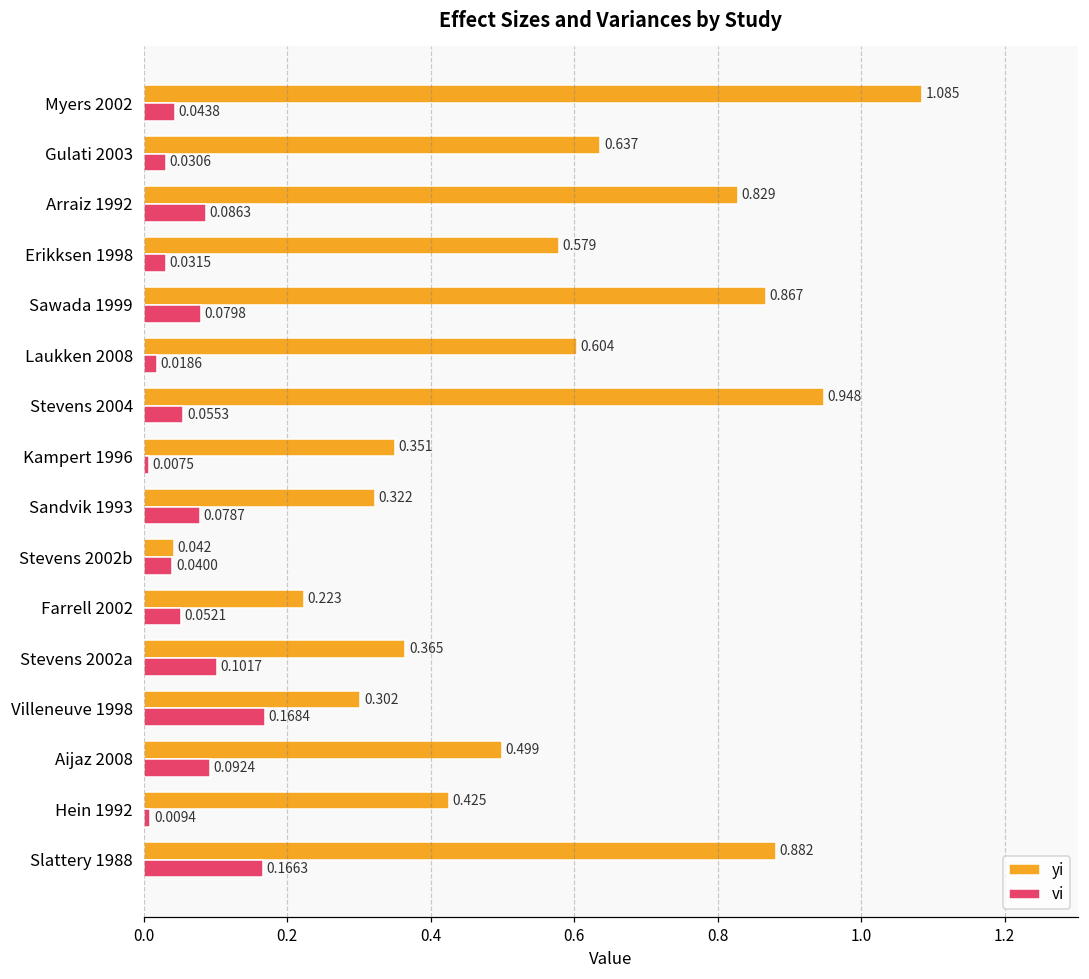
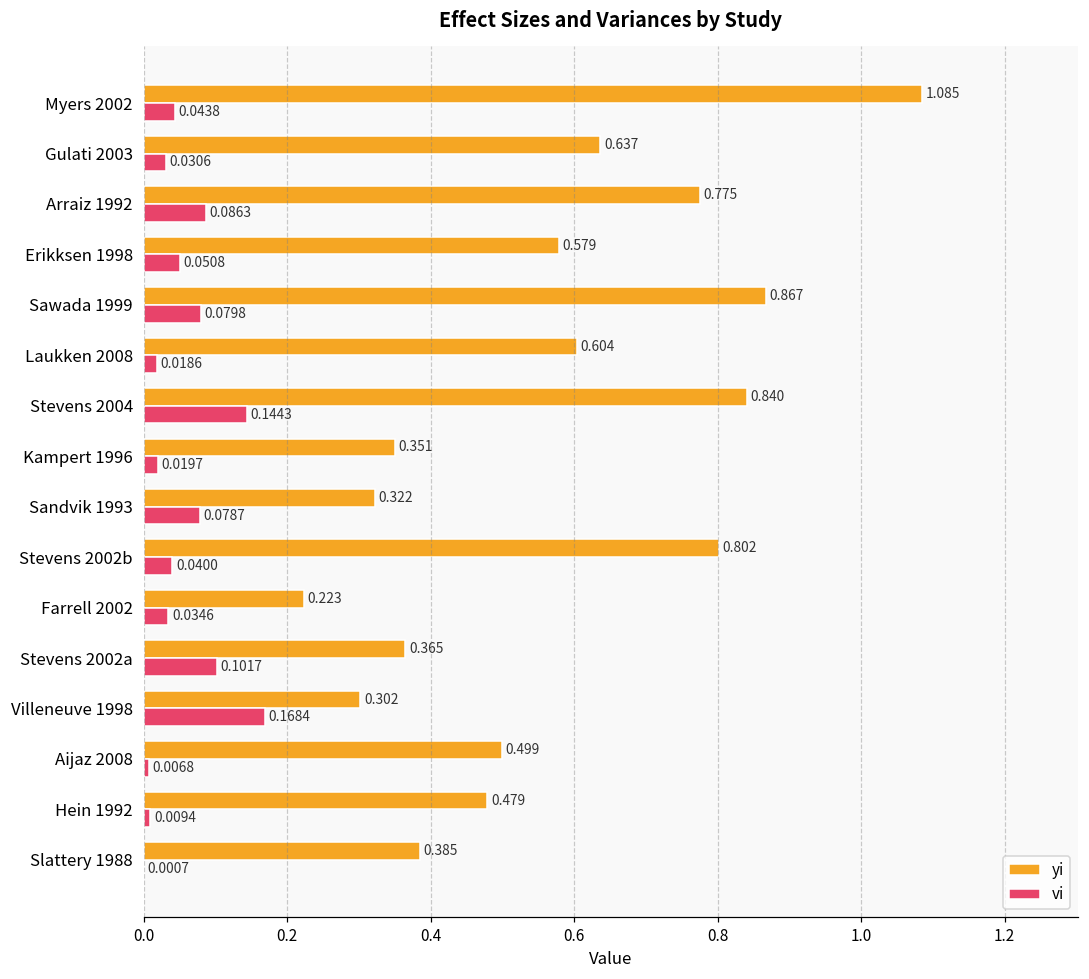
yi, Arraiz 1992: 0.829 -> 0.775
vi, Erikksen 1998: 0.0315 -> 0.0508
yi, Stevens 2004: 0.948 -> 0.840
vi, Stevens 2004: 0.0553 -> 0.1443
vi, Kampert 1996: 0.0075 -> 0.0197
yi, Stevens 2002b: 0.042 -> 0.802
vi, Farrell 2002: 0.0521 -> 0.0346
vi, Aijaz 2008: 0.0924 -> 0.0068
yi, Hein 1992: 0.425 -> 0.479
yi, Slattery 1988: 0.882 -> 0.385
vi, Slattery 1988: 0.1663 -> 0.0007
